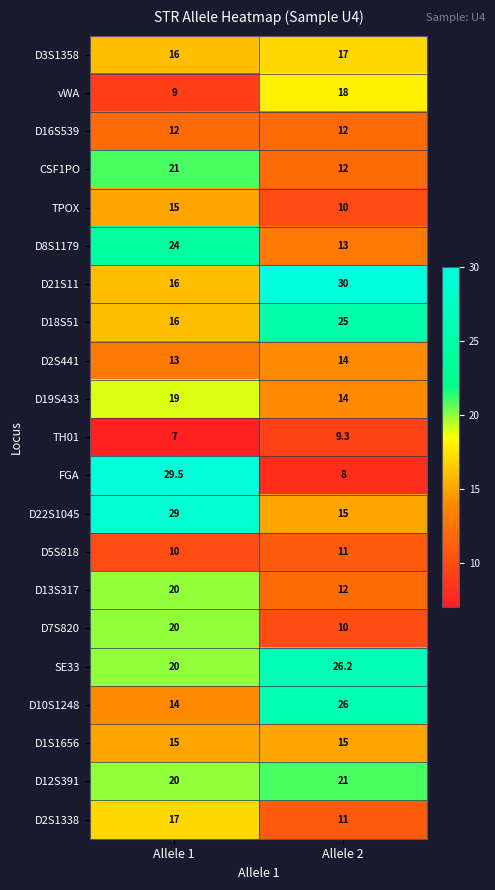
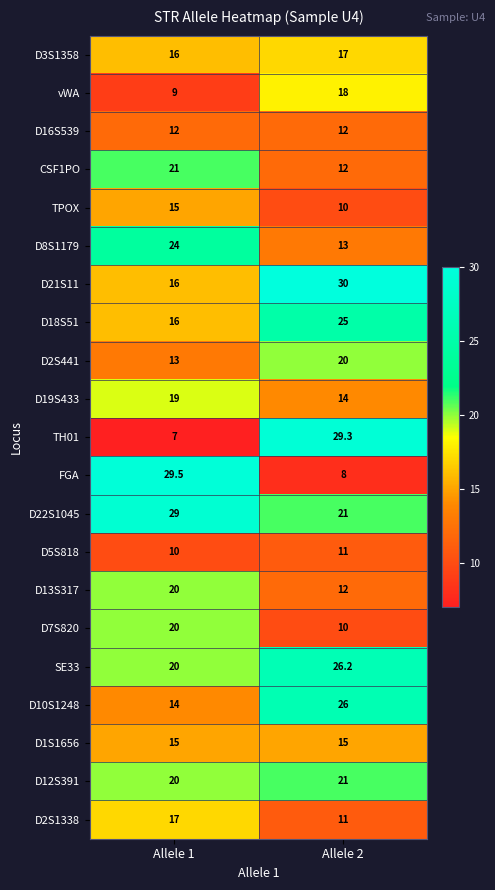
D2S441, Allele 2: 14 -> 20
TH01, Allele 2: 9.3 -> 29.3
D22S1045, Allele 2: 15 -> 21
